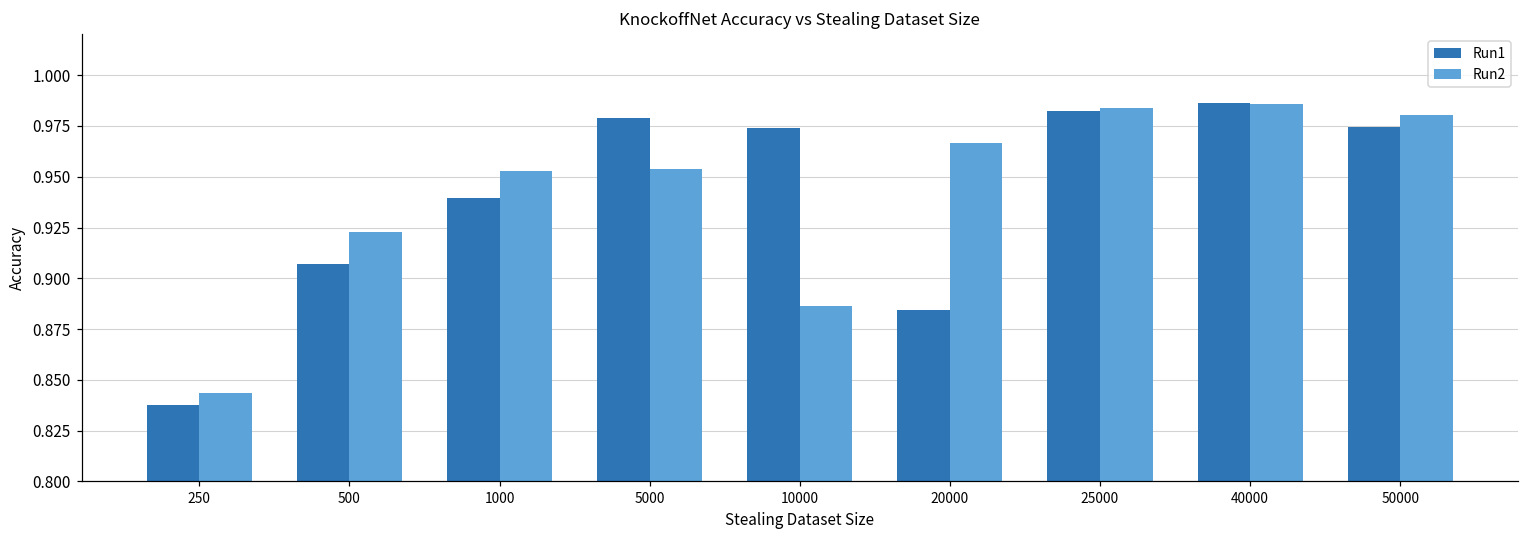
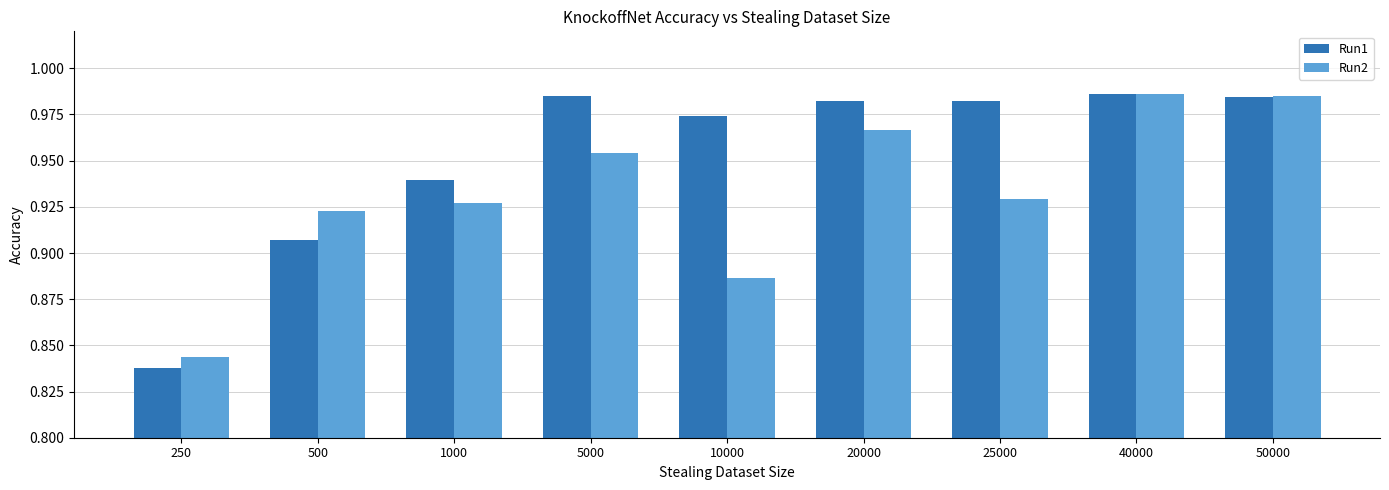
Run2, 1000: 0.953 -> 0.927
Run1, 5000: 0.979 -> 0.985
Run1, 20000: 0.884 -> 0.982
Run2, 25000: 0.984 -> 0.929
Run1, 50000: 0.975 -> 0.984
Run2, 50000: 0.980 -> 0.985
